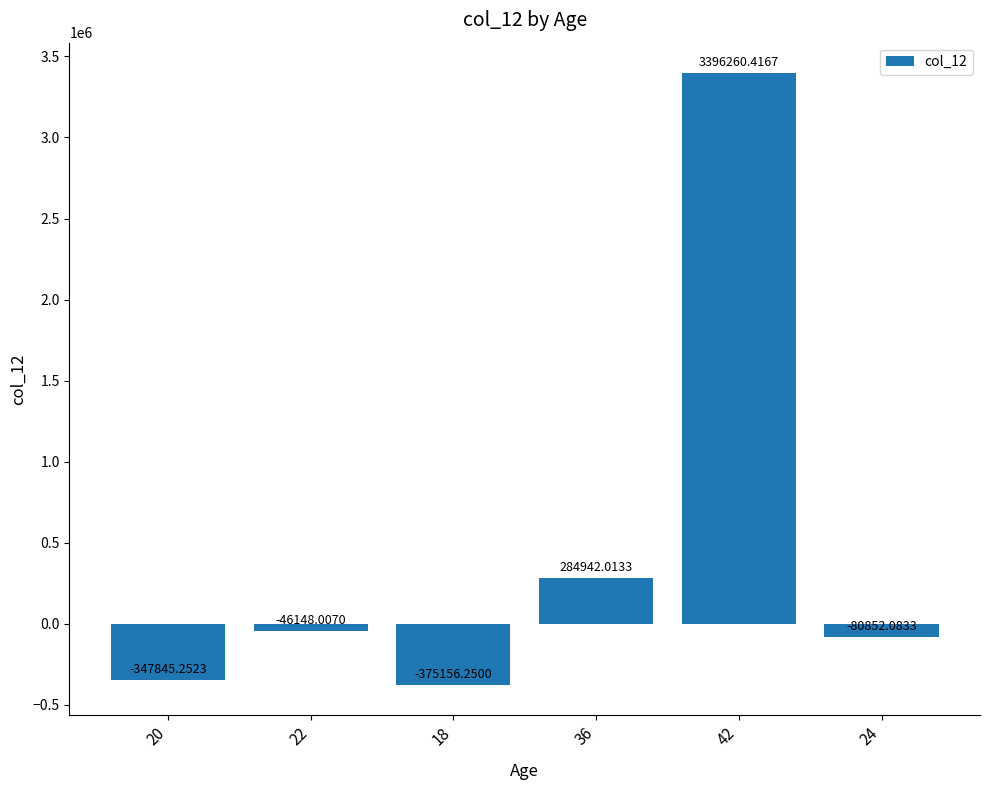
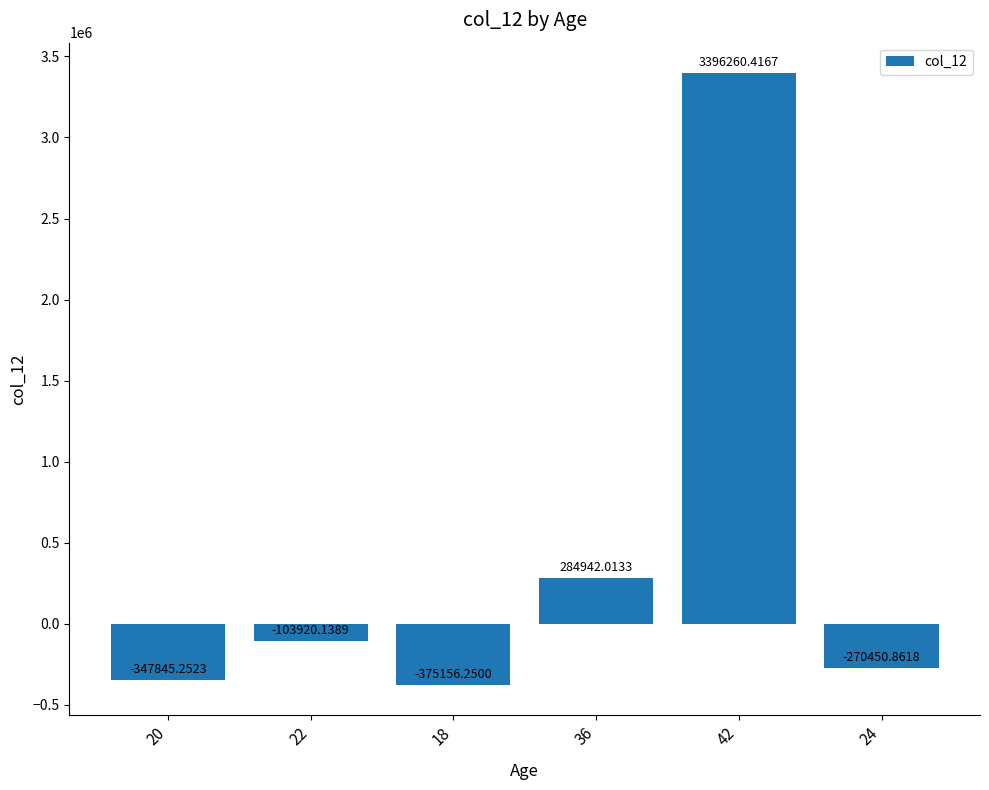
22: -46148.0070 -> -103920.1389
24: -80852.0833 -> -270450.8618
